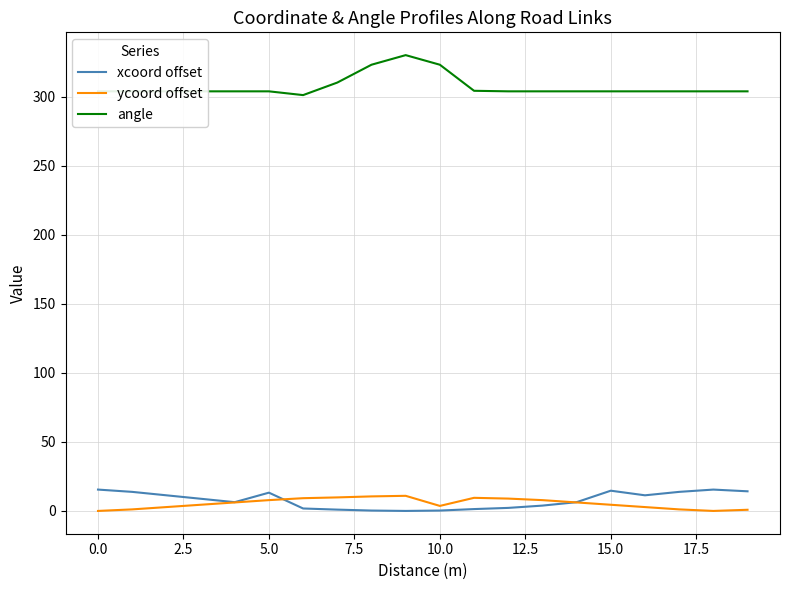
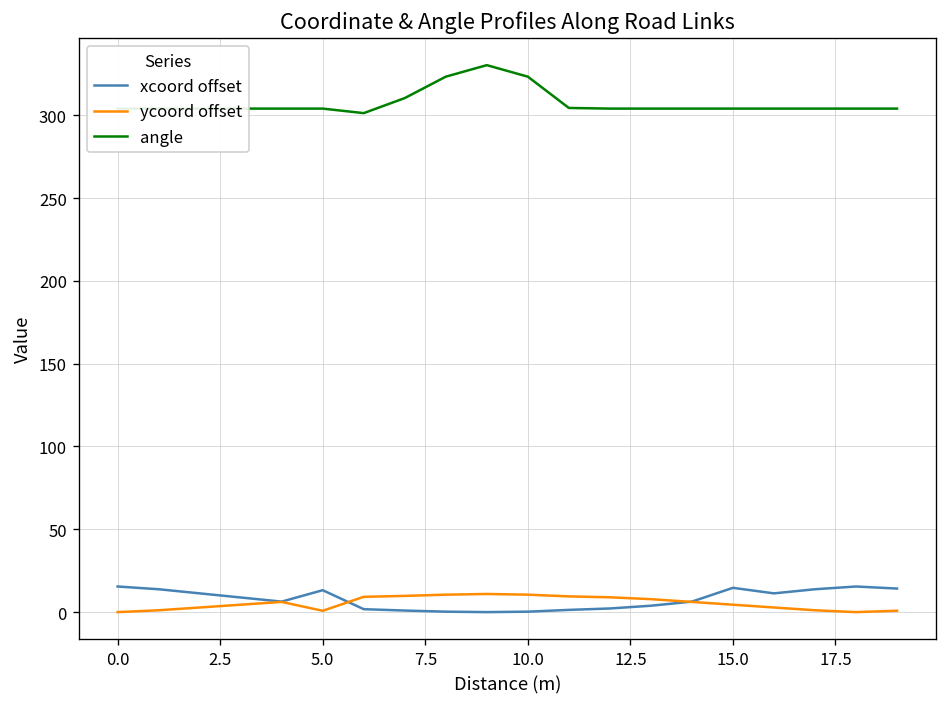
ycoord offset, 5.0: 8 -> 1
ycoord offset, 10.0: 4 -> 11
